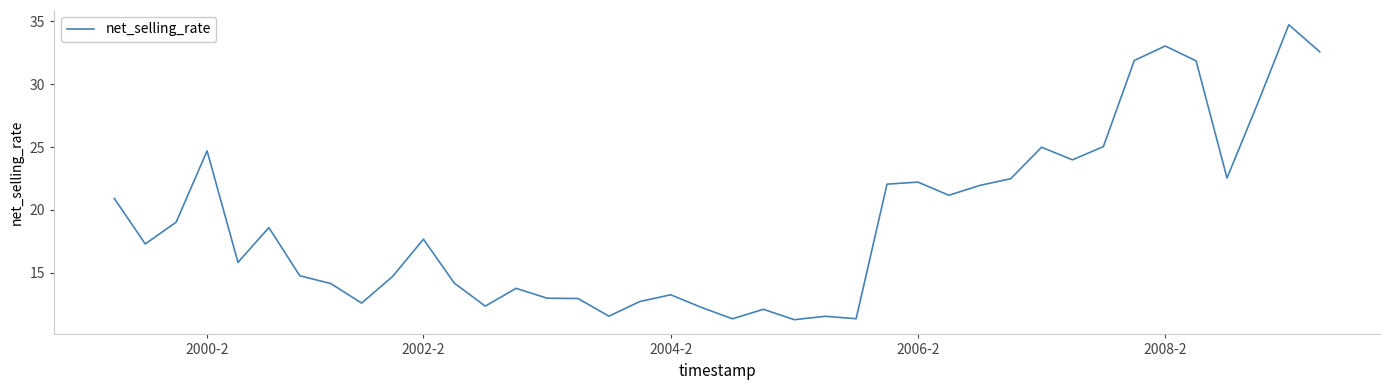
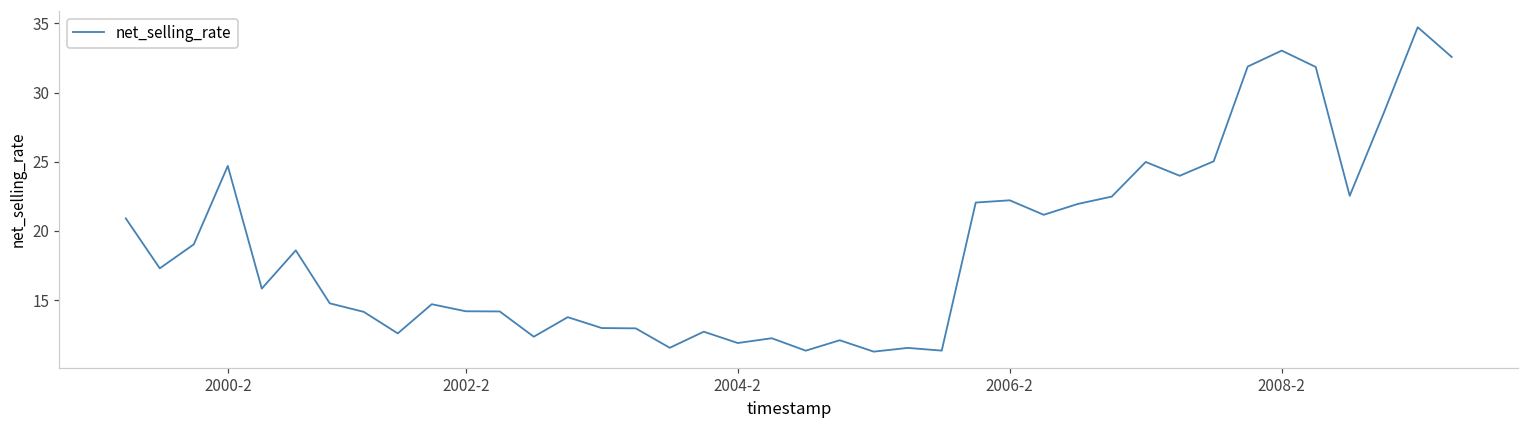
2002-2: 17.7 -> 14.2
2004-2: 13.3 -> 11.9
